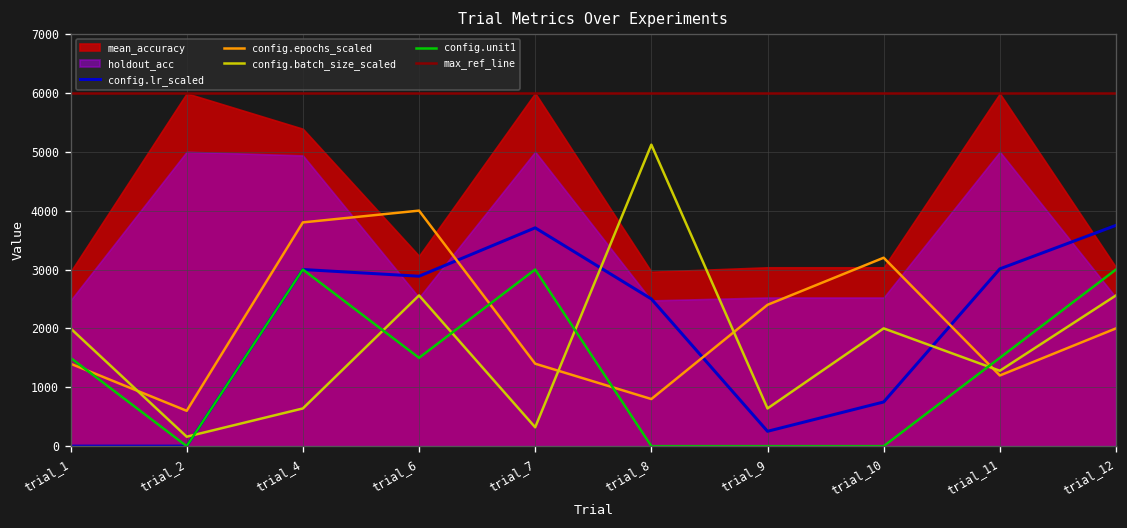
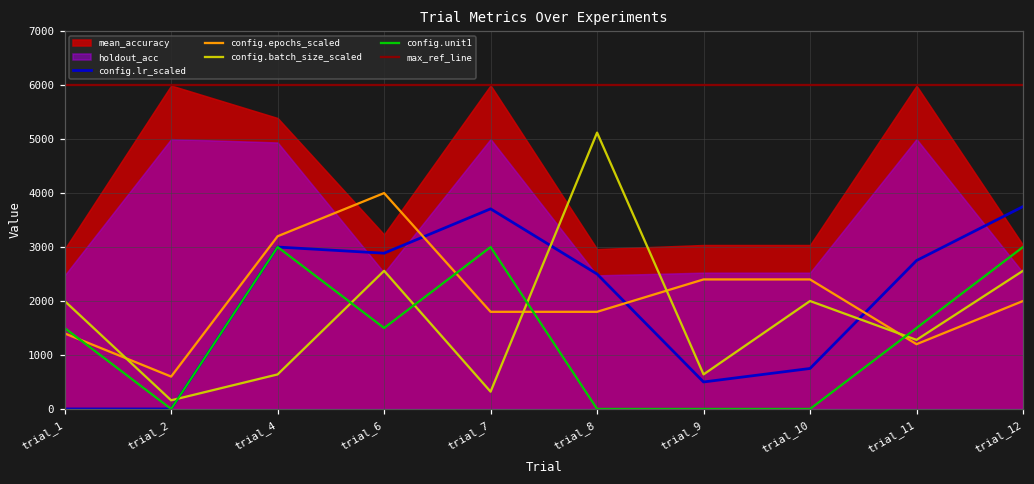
config.epochs_scaled, trial_4: 3800 -> 3200
config.epochs_scaled, trial_7: 1400 -> 1800
config.epochs_scaled, trial_8: 800 -> 1800
config.lr_scaled, trial_9: 300 -> 500
config.epochs_scaled, trial_10: 3200 -> 2400
config.lr_scaled, trial_11: 3000 -> 2800
